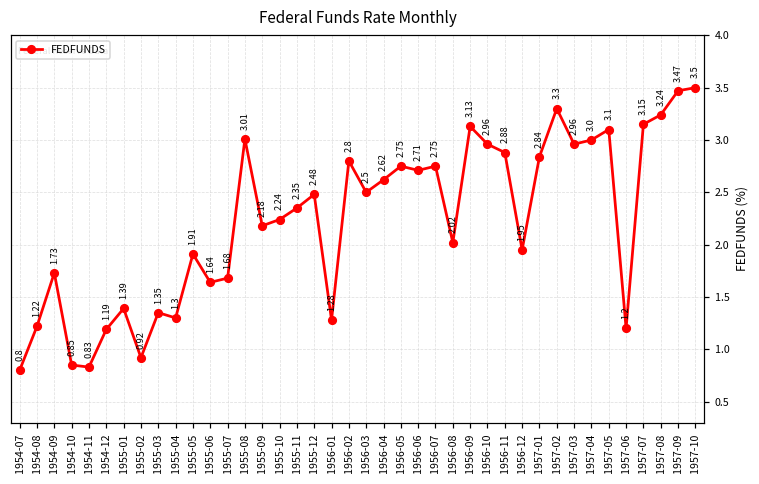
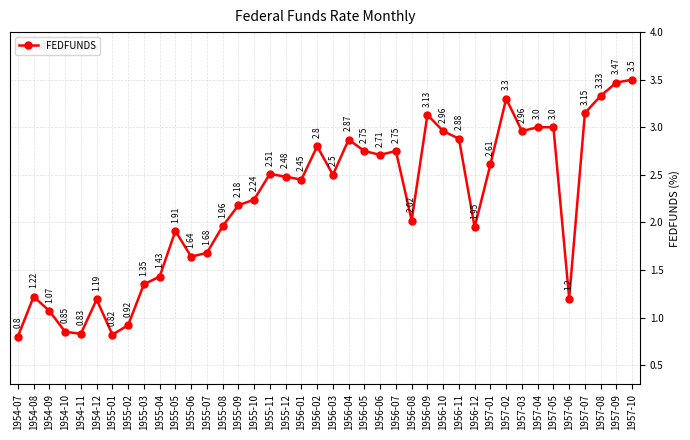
1954-09: 1.73 -> 1.07
1955-01: 1.39 -> 0.82
1955-04: 1.3 -> 1.43
1955-08: 3.01 -> 1.96
1955-11: 2.35 -> 2.51
1956-01: 1.28 -> 2.45
1956-04: 2.62 -> 2.87
1957-01: 2.84 -> 2.61
1957-05: 3.1 -> 3.0
1957-08: 3.24 -> 3.33
